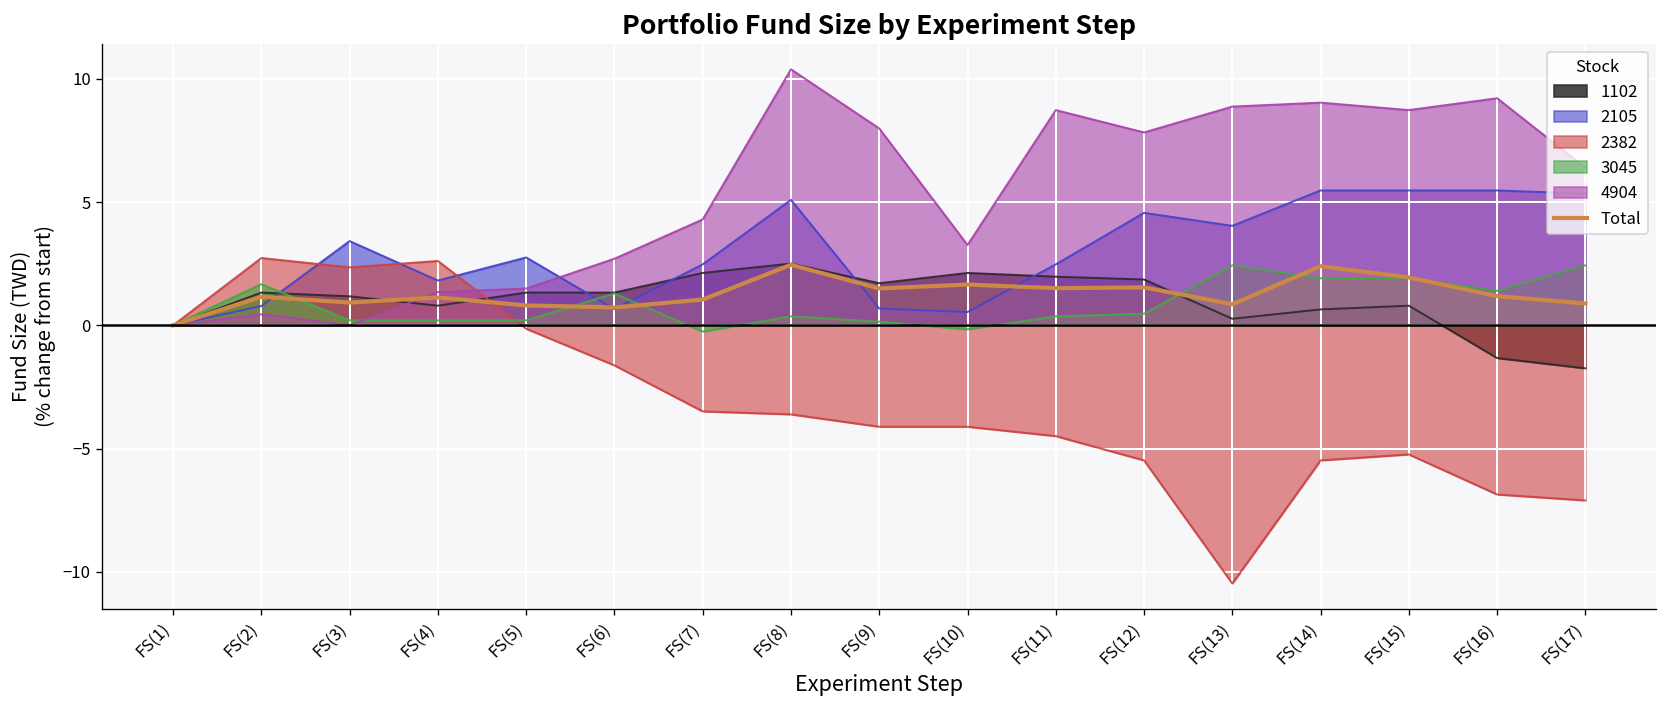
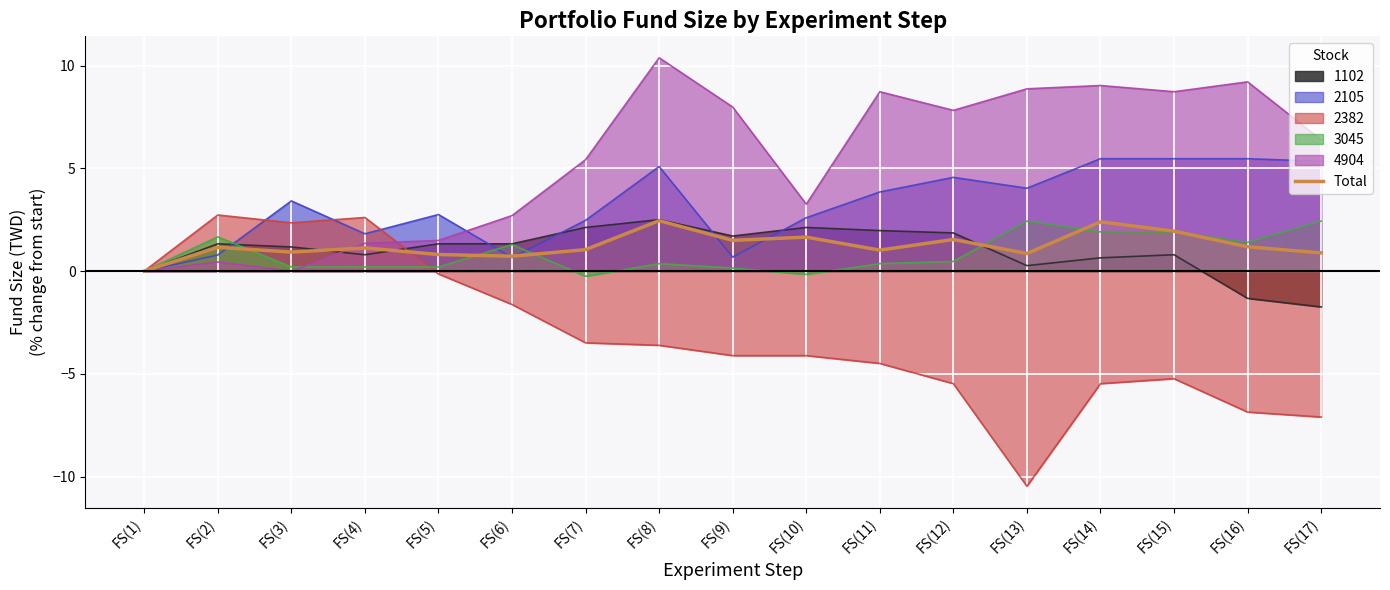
4904, FS(7): 4.3 -> 5.4
2105, FS(10): 0.5 -> 2.6
2105, FS(11): 2.5 -> 3.9
Total, FS(11): 1.5 -> 1.0
